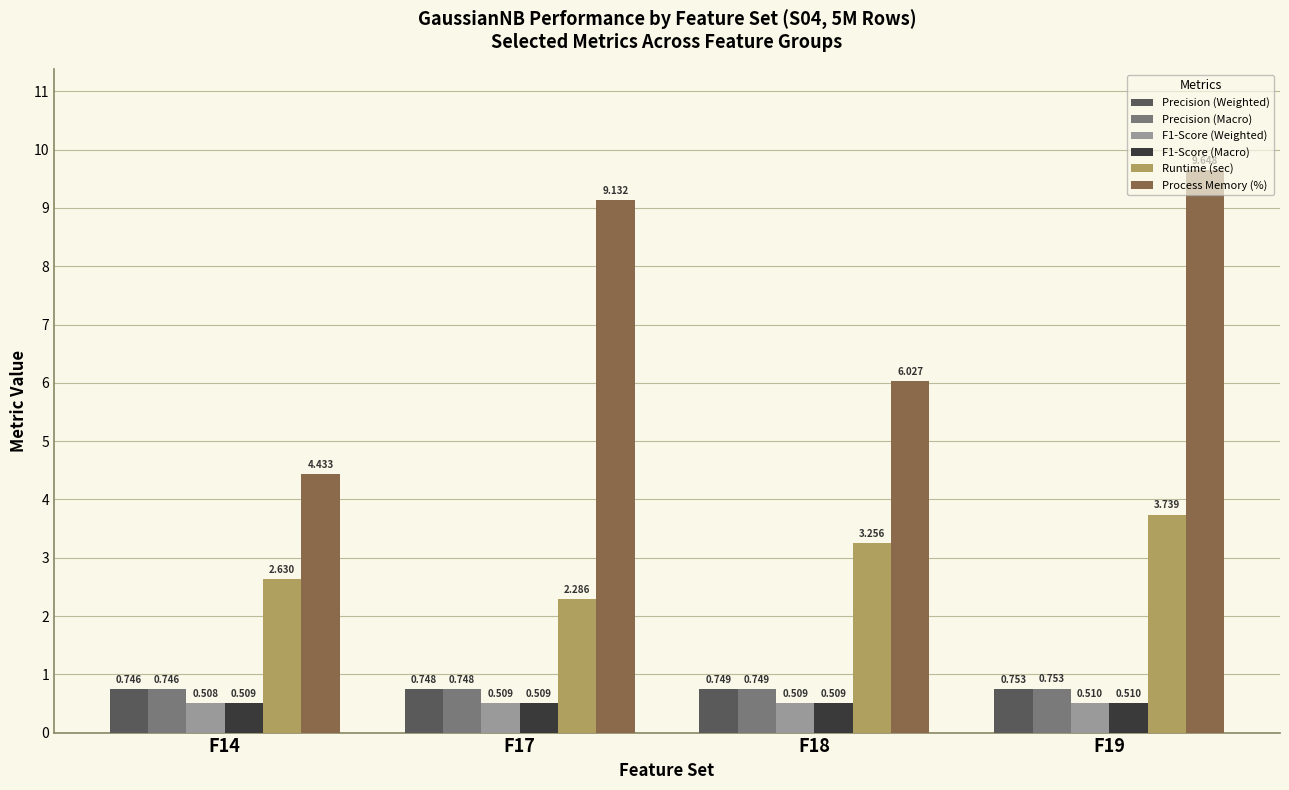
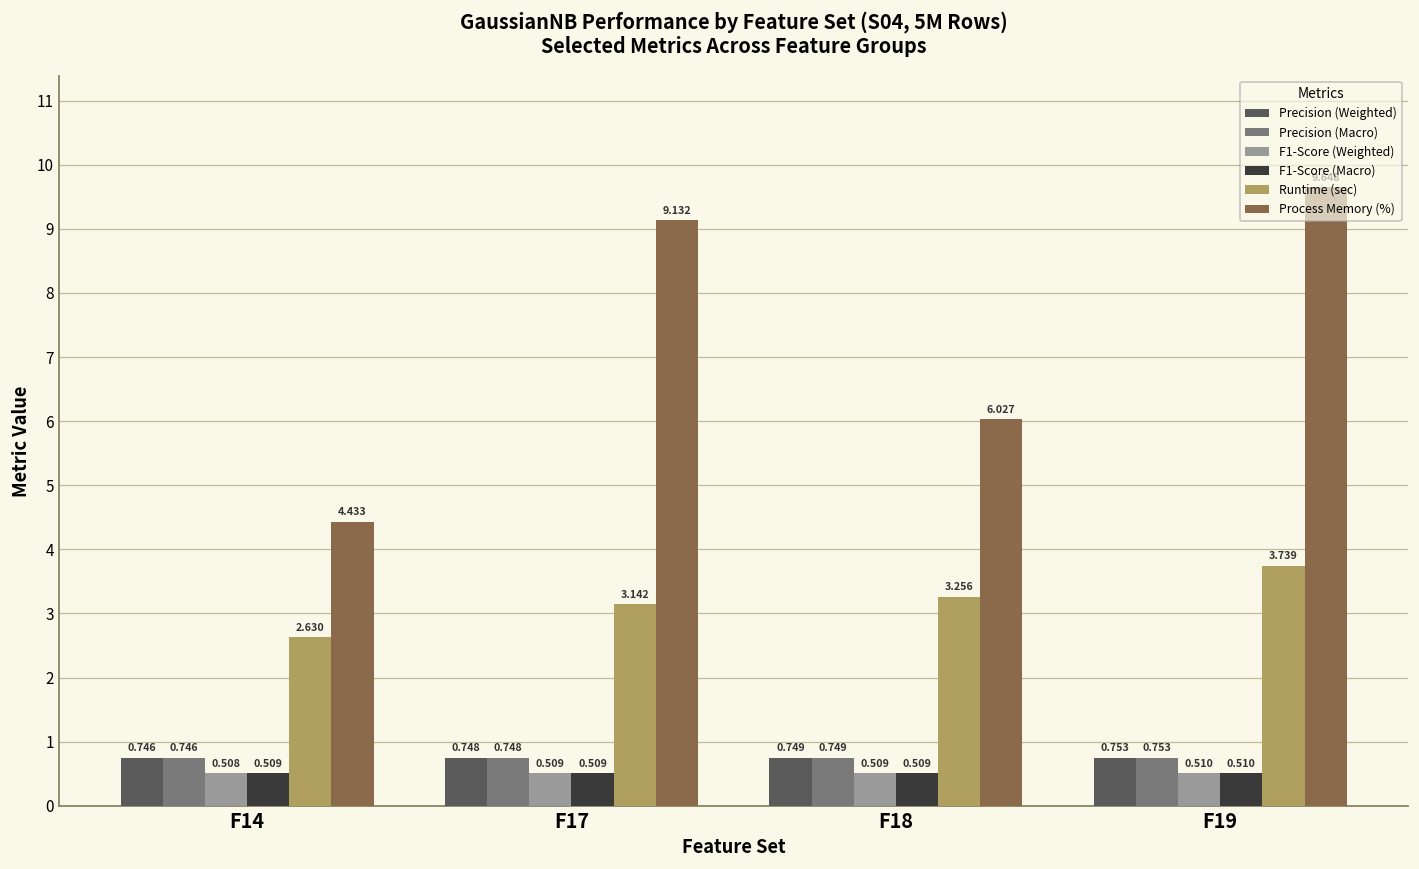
Runtime (sec), F17: 2.286 -> 3.142
